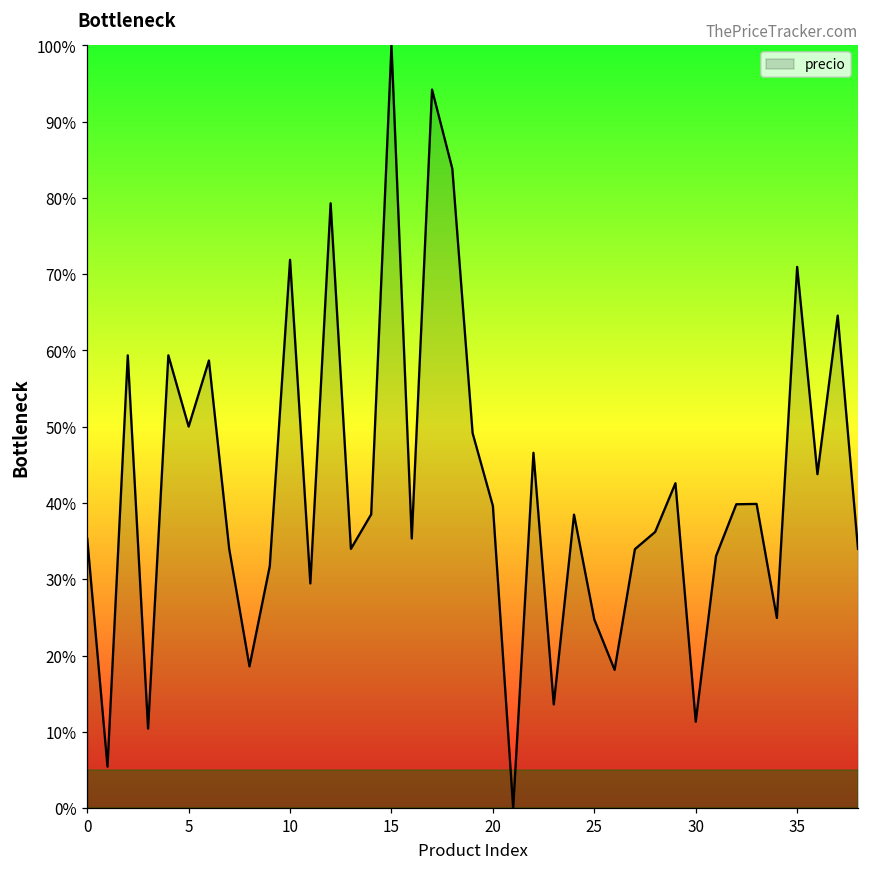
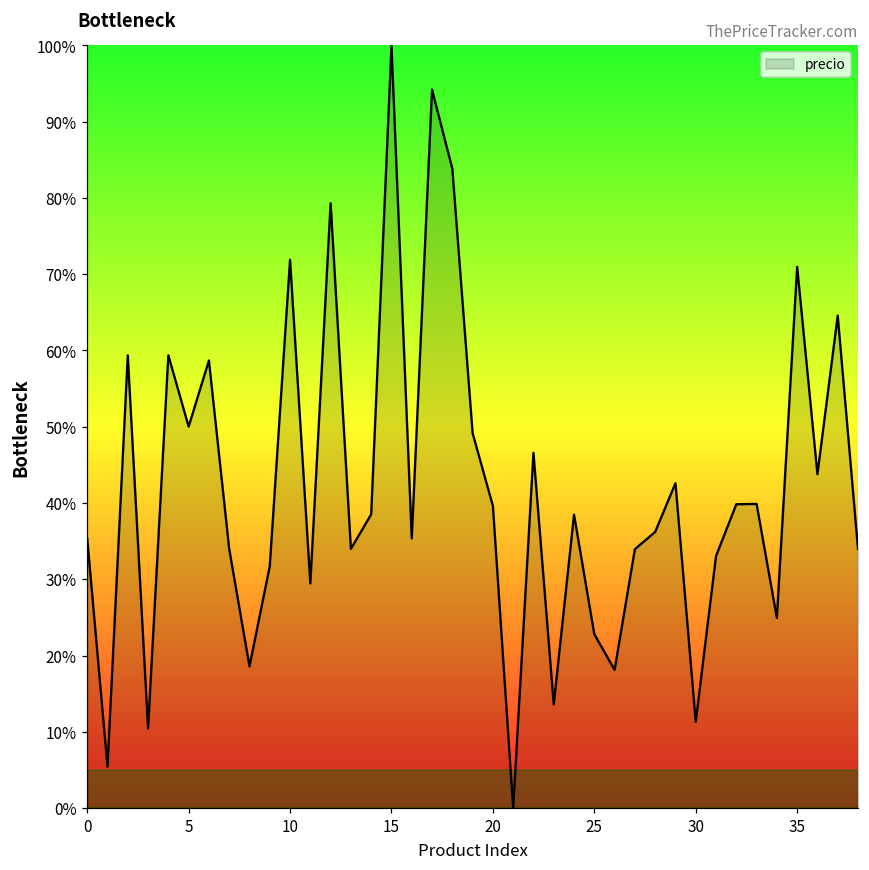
25: 25% -> 23%
